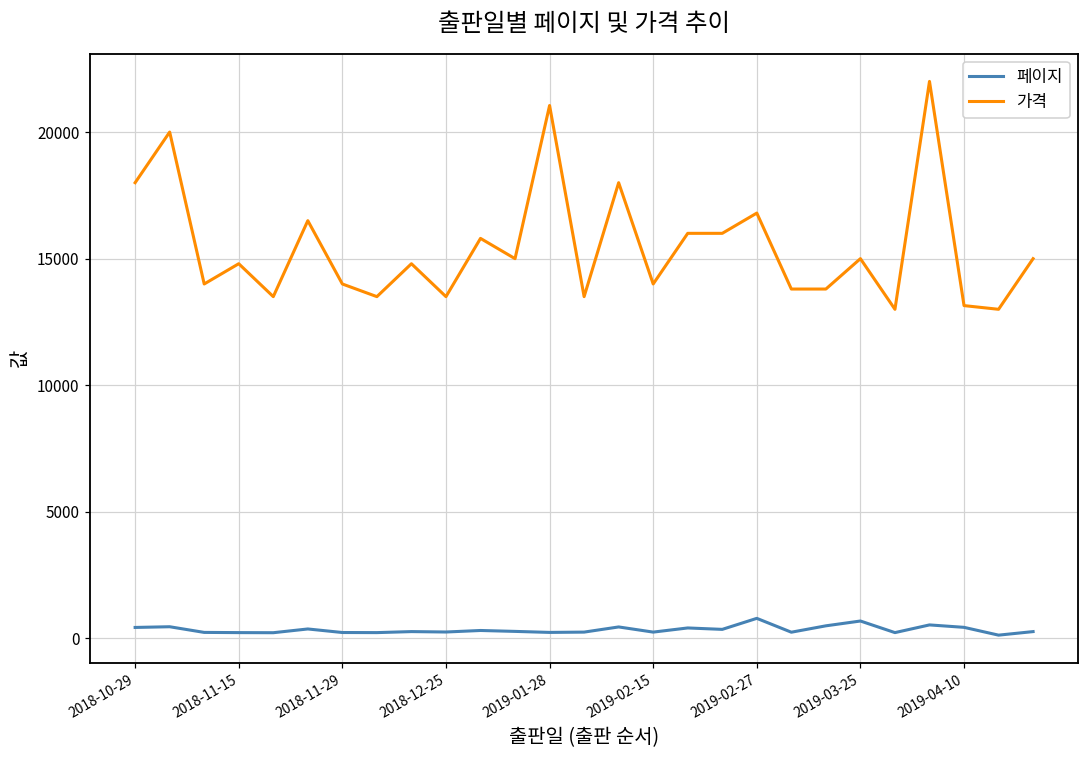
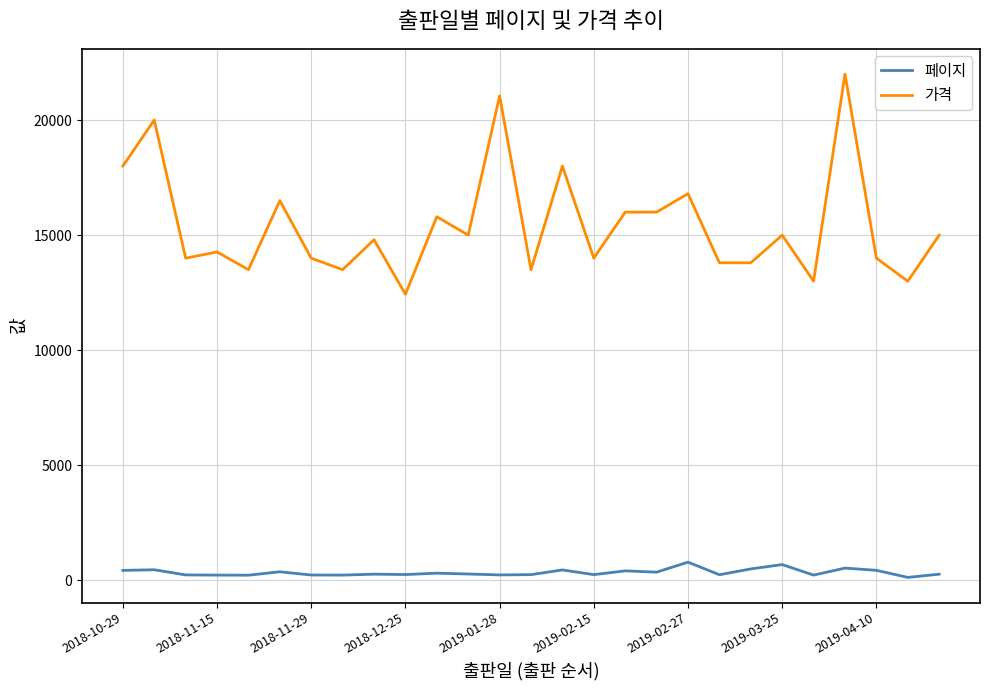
가격, 2018-11-15: 14800 -> 14300
가격, 2018-12-25: 13500 -> 12400
가격, 2019-04-10: 13100 -> 14000
